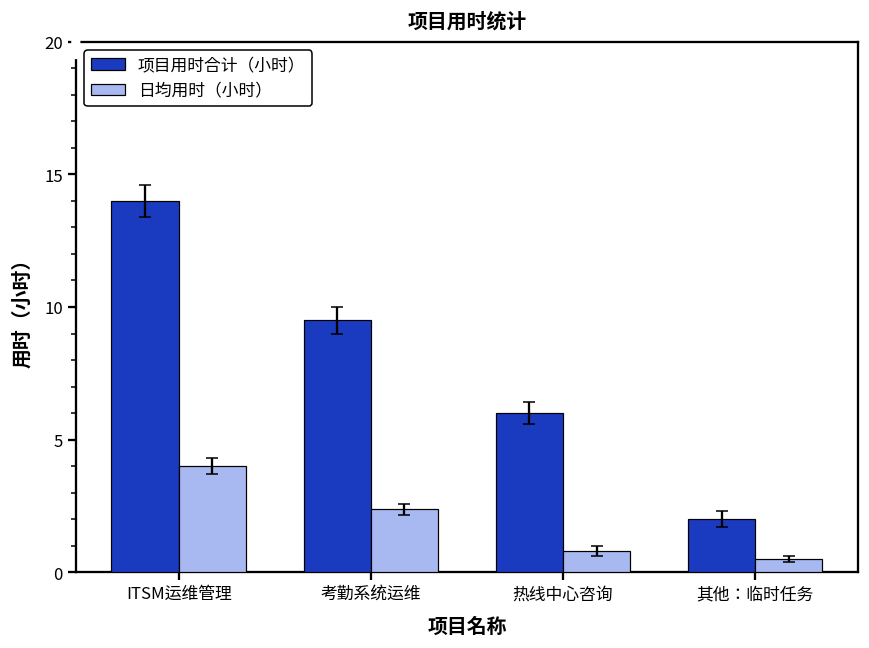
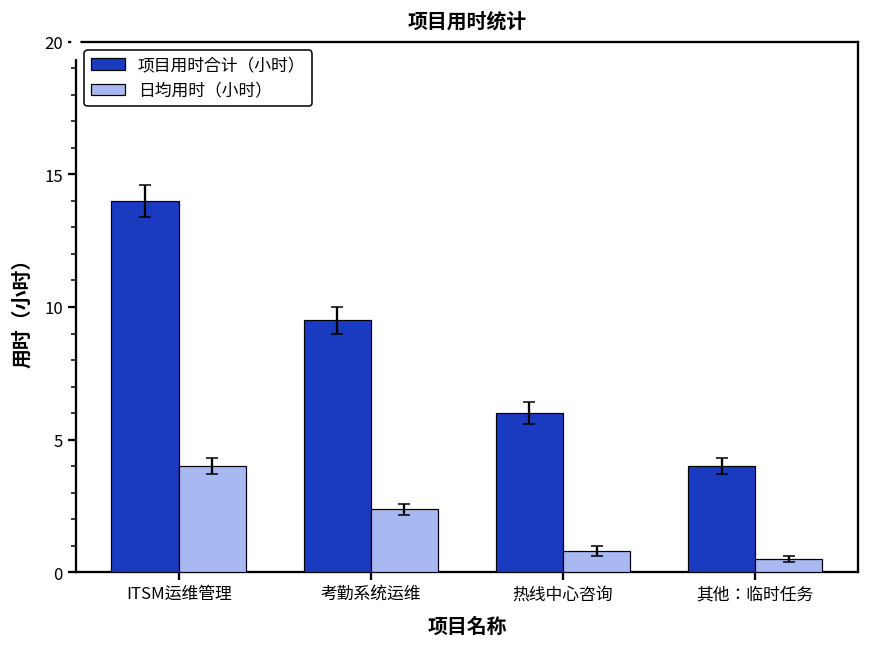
项目用时合计（小时）, 其他：临时任务: 2 -> 4
